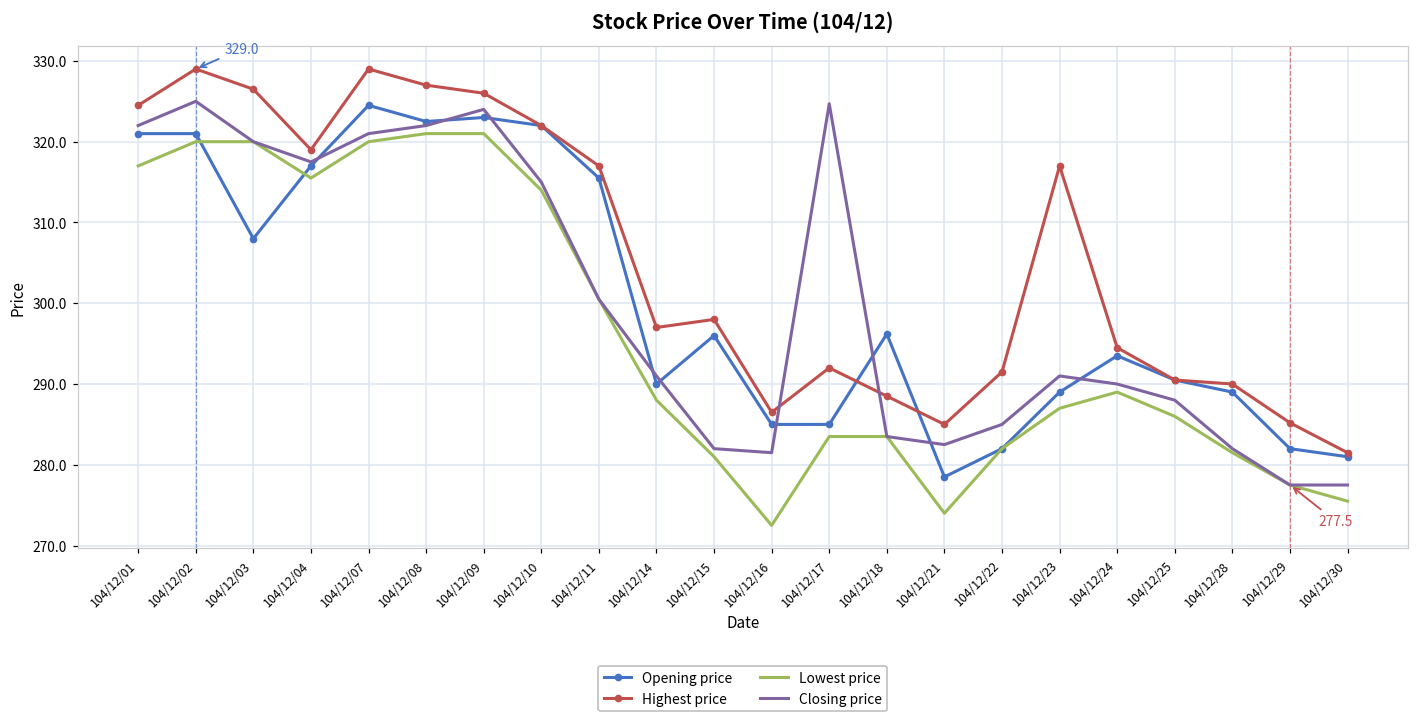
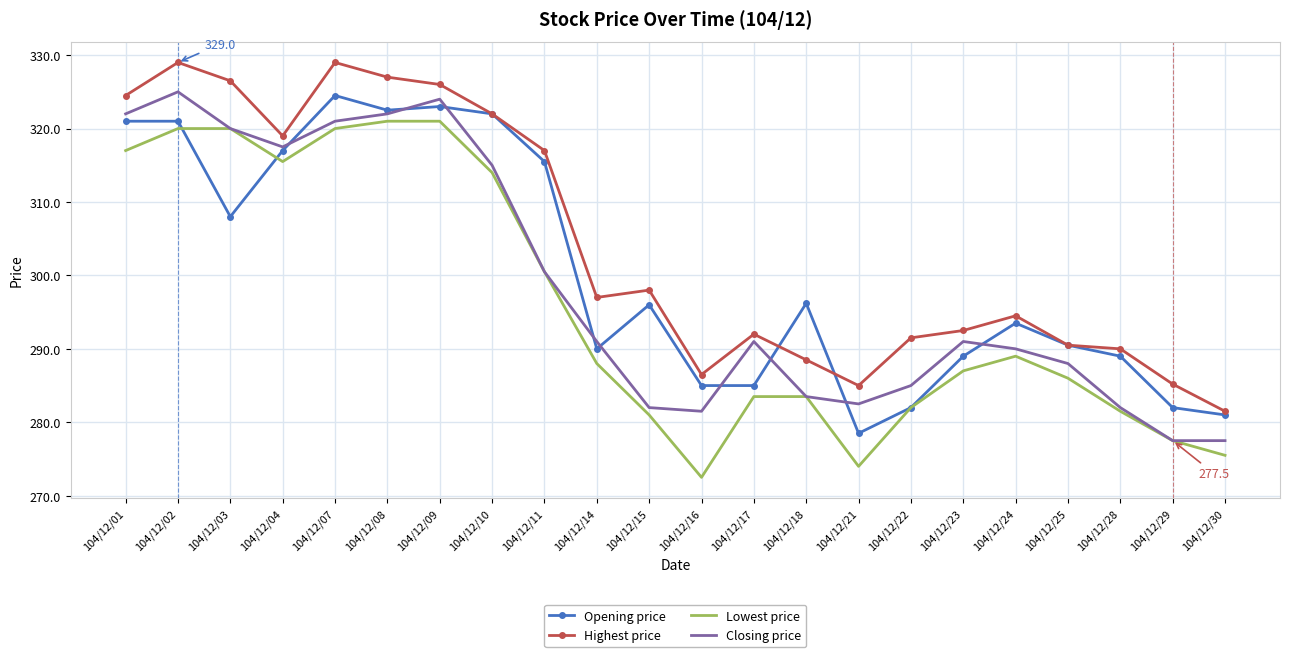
Closing price, 104/12/17: 325 -> 291
Highest price, 104/12/23: 317 -> 293
